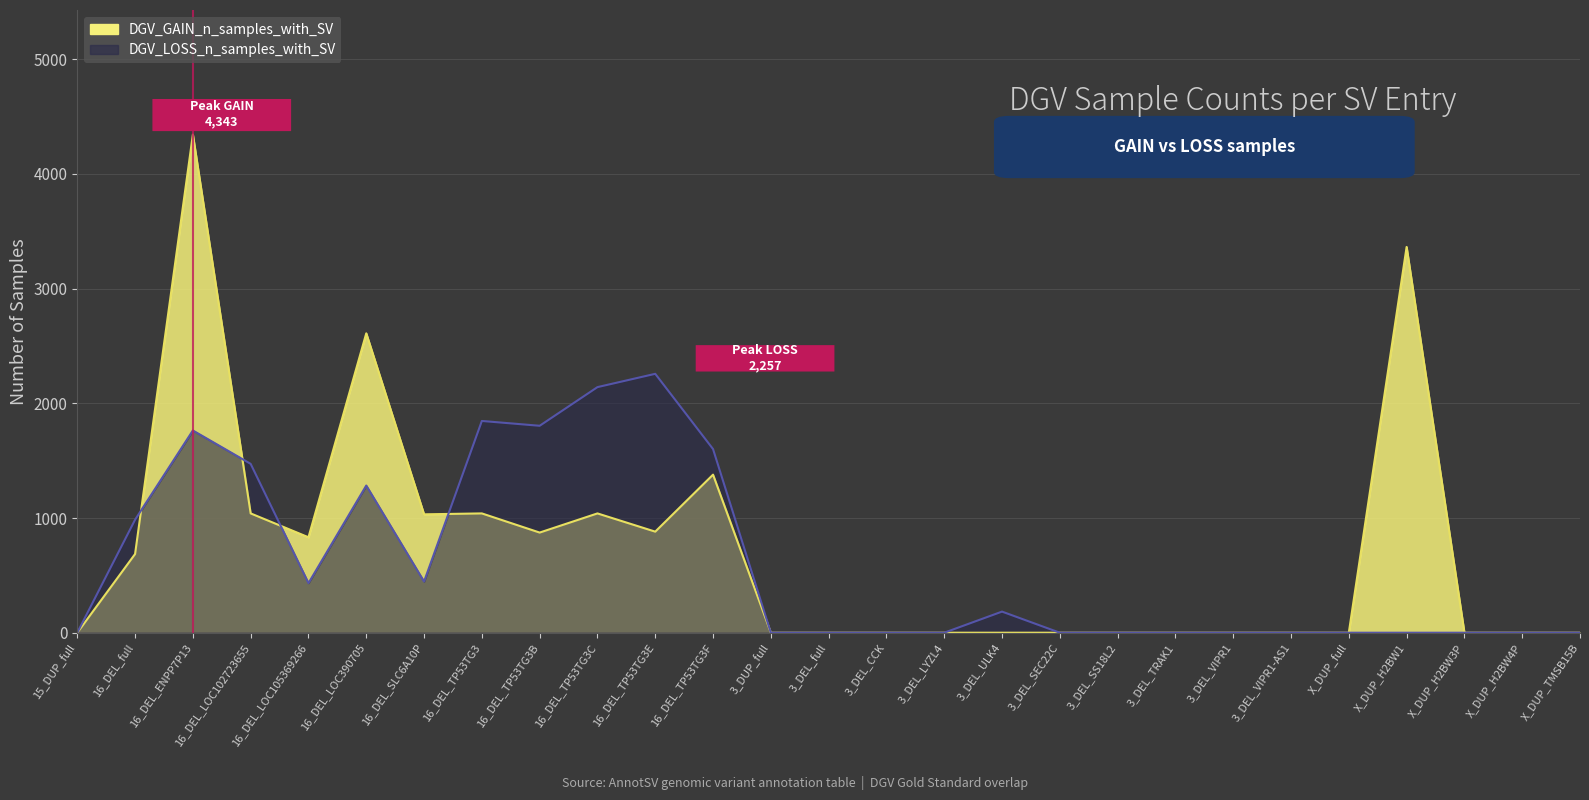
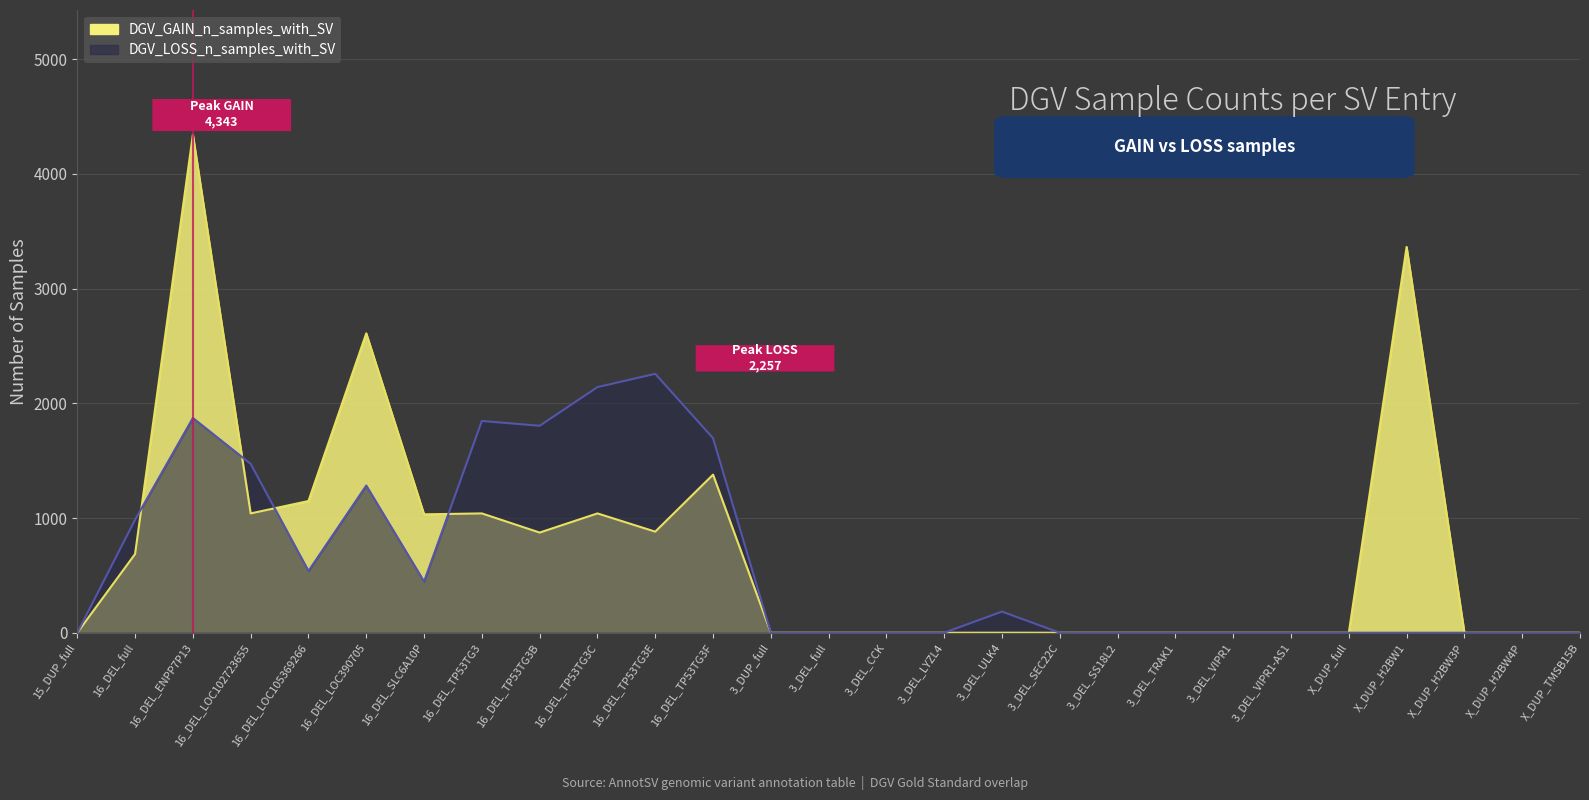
DGV_LOSS_n_samples_with_SV, 16_DEL_ENPP7P13: 1760 -> 1870
DGV_GAIN_n_samples_with_SV, 16_DEL_LOC105369266: 830 -> 1150
DGV_LOSS_n_samples_with_SV, 16_DEL_LOC105369266: 430 -> 540
DGV_LOSS_n_samples_with_SV, 16_DEL_TP53TG3F: 1600 -> 1700
